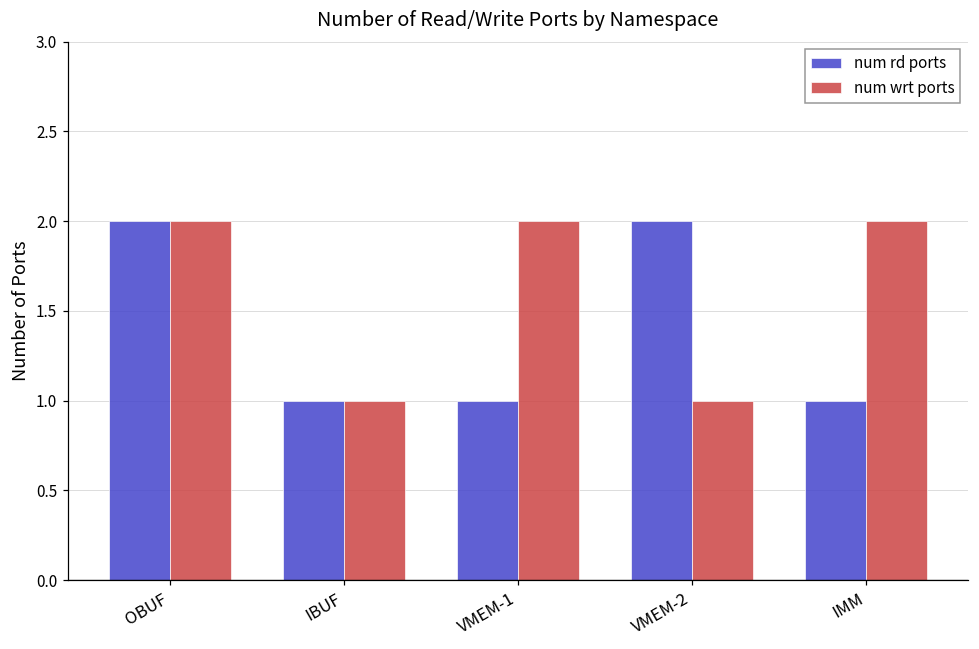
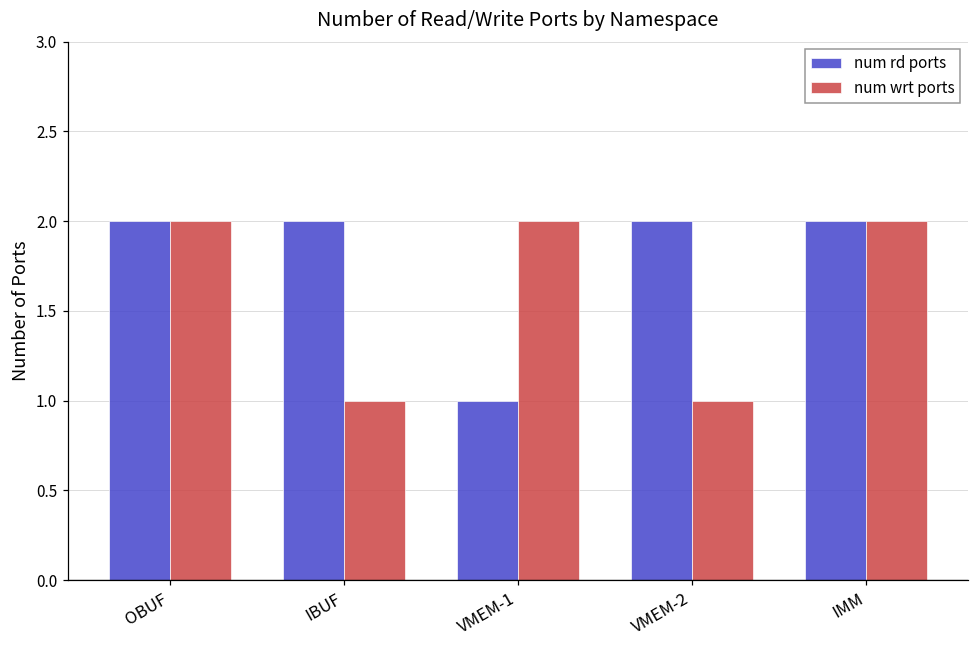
num rd ports, IBUF: 1 -> 2
num rd ports, IMM: 1 -> 2
